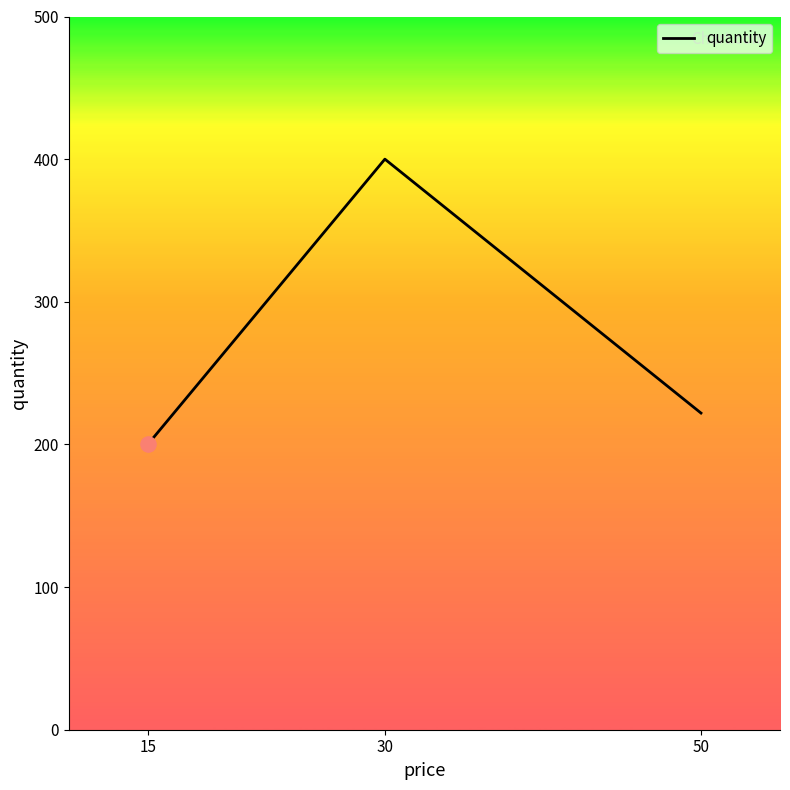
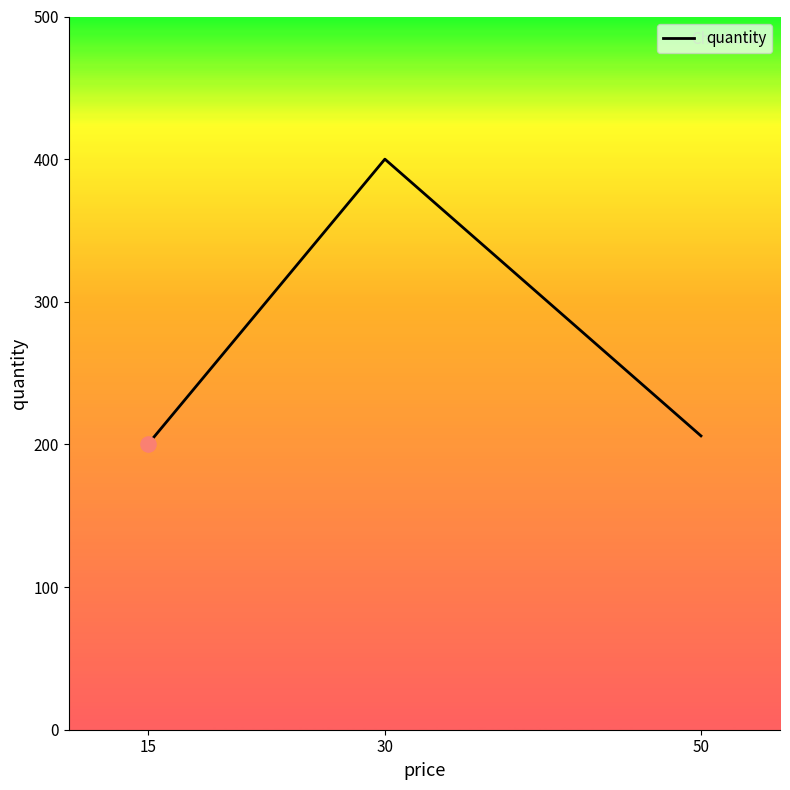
quantity, 50: 222 -> 206
